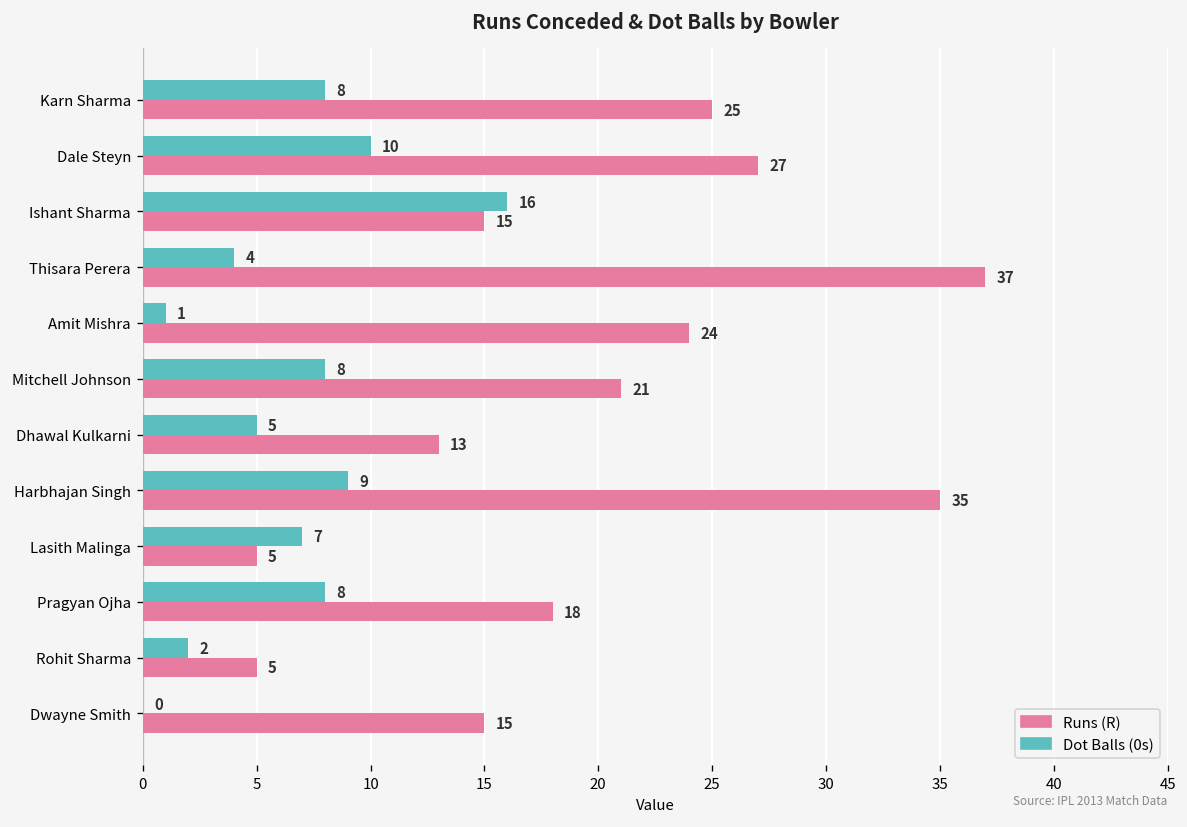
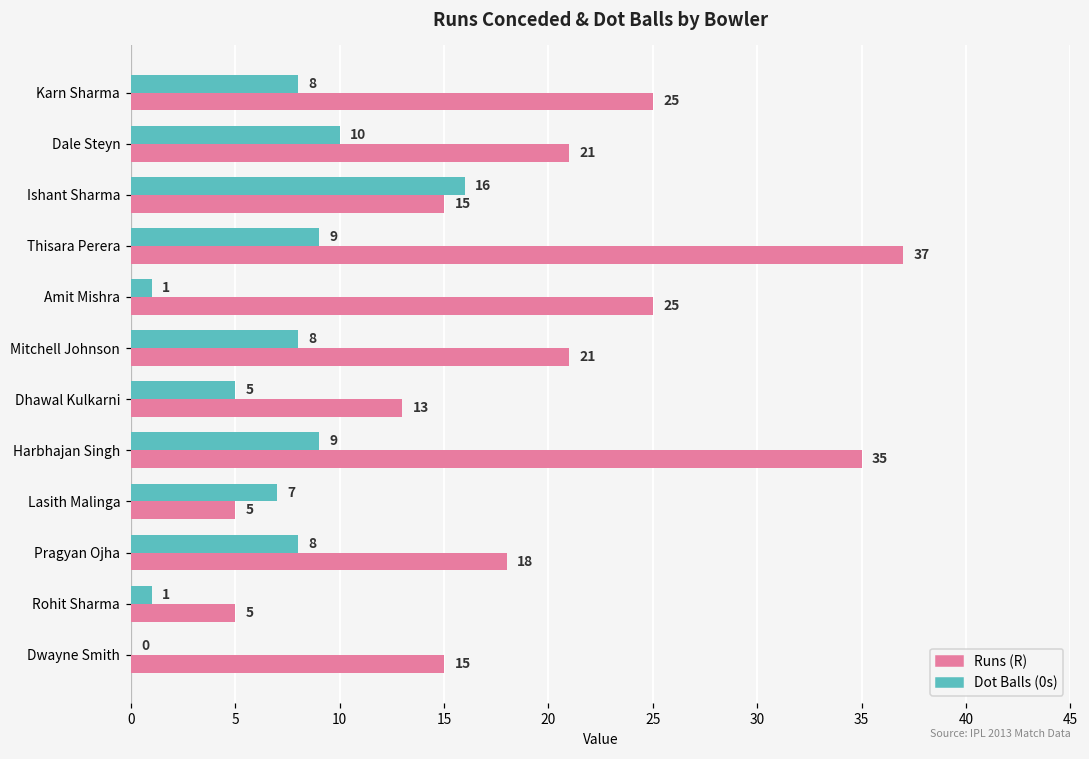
Runs (R), Dale Steyn: 27 -> 21
Dot Balls (0s), Thisara Perera: 4 -> 9
Runs (R), Amit Mishra: 24 -> 25
Dot Balls (0s), Rohit Sharma: 2 -> 1
